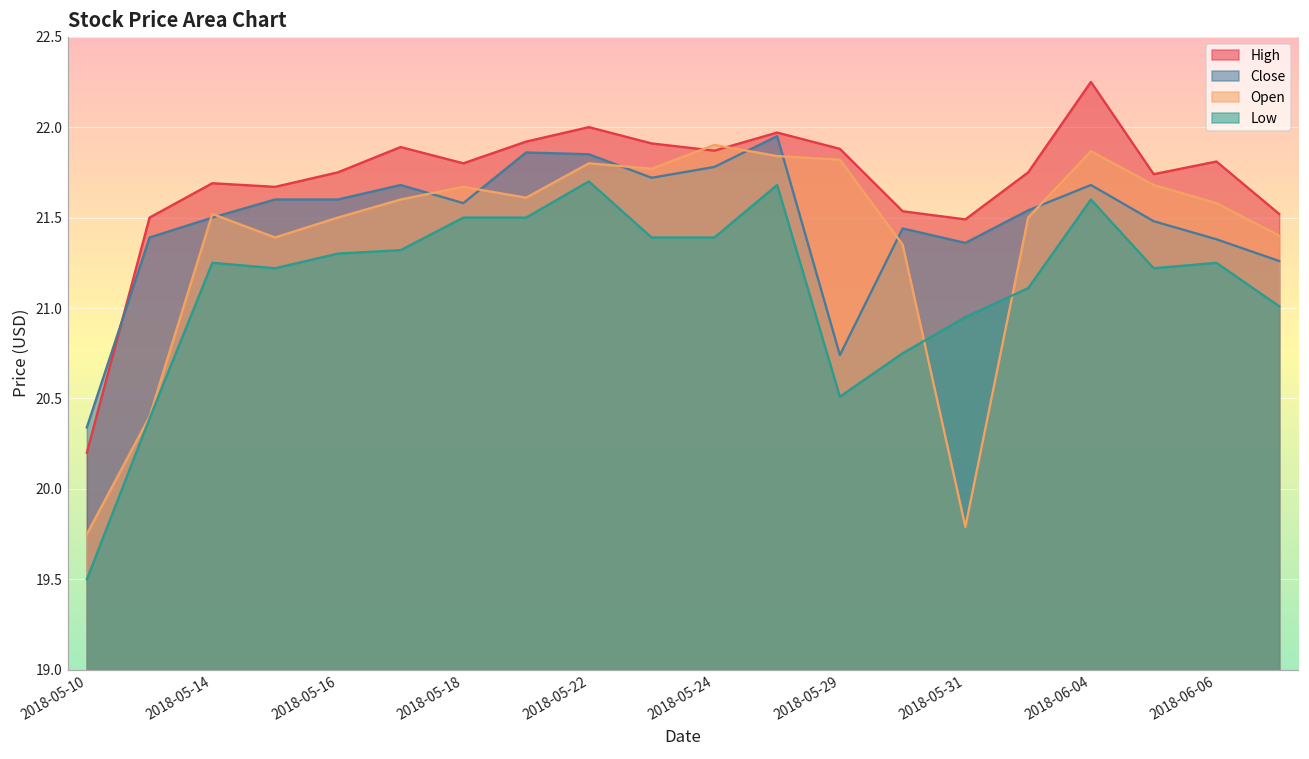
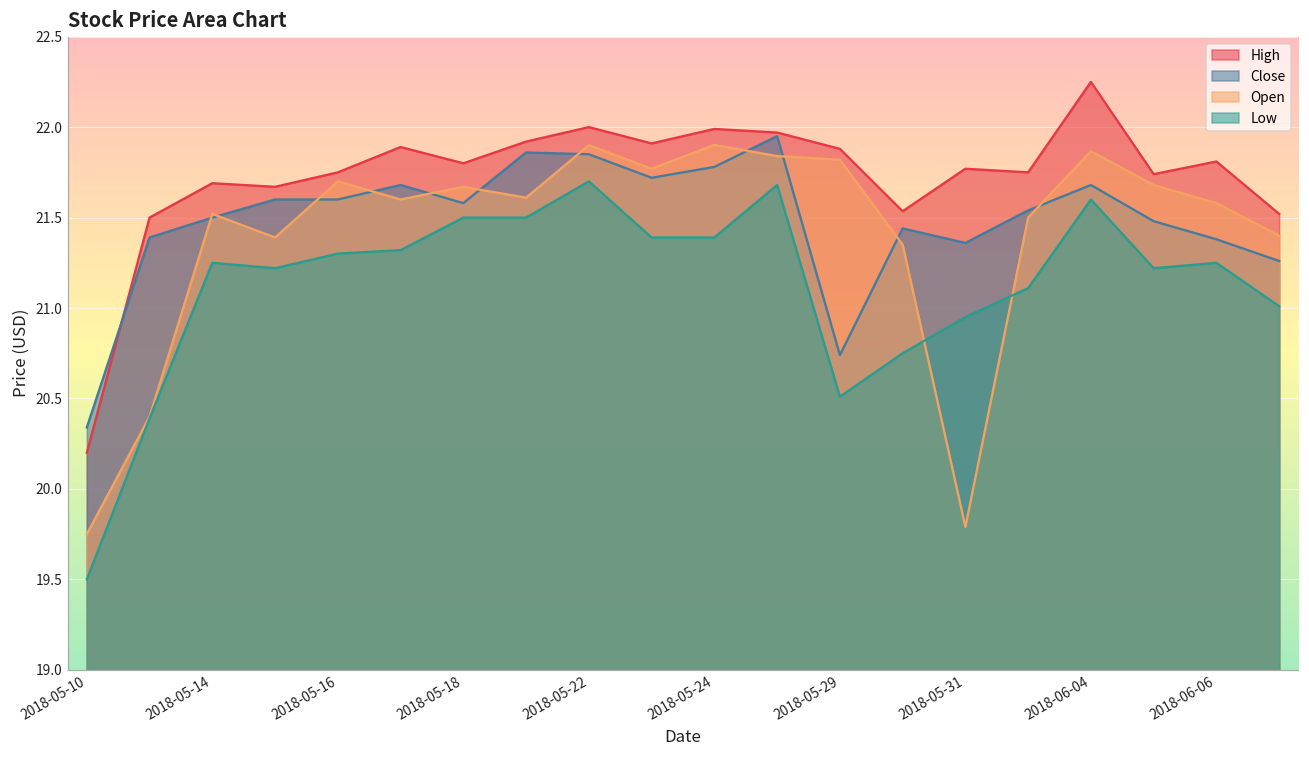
Open, 2018-05-16: 21.5 -> 21.7
Open, 2018-05-22: 21.8 -> 21.9
High, 2018-05-24: 21.87 -> 21.99
High, 2018-05-31: 21.49 -> 21.77
